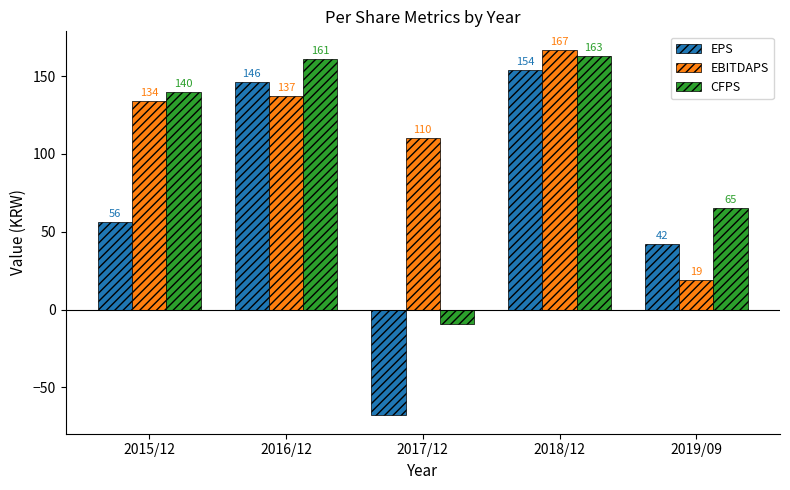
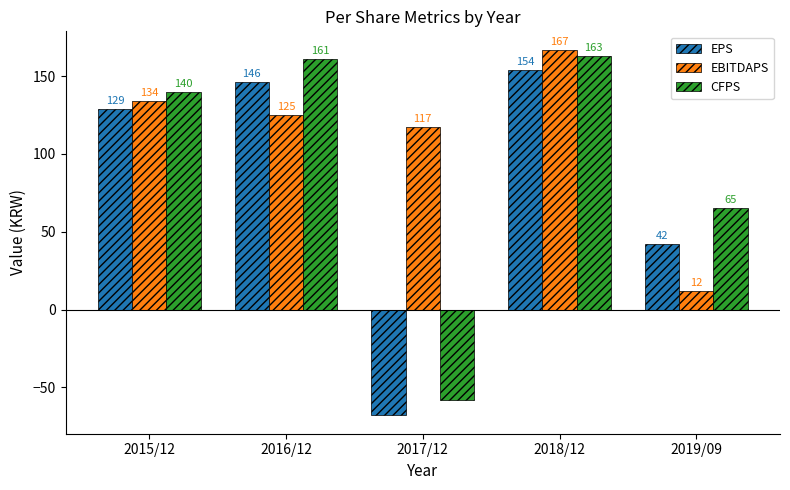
EPS, 2015/12: 56 -> 129
EBITDAPS, 2016/12: 137 -> 125
EBITDAPS, 2017/12: 110 -> 117
CFPS, 2017/12: -9 -> -58
EBITDAPS, 2019/09: 19 -> 12
